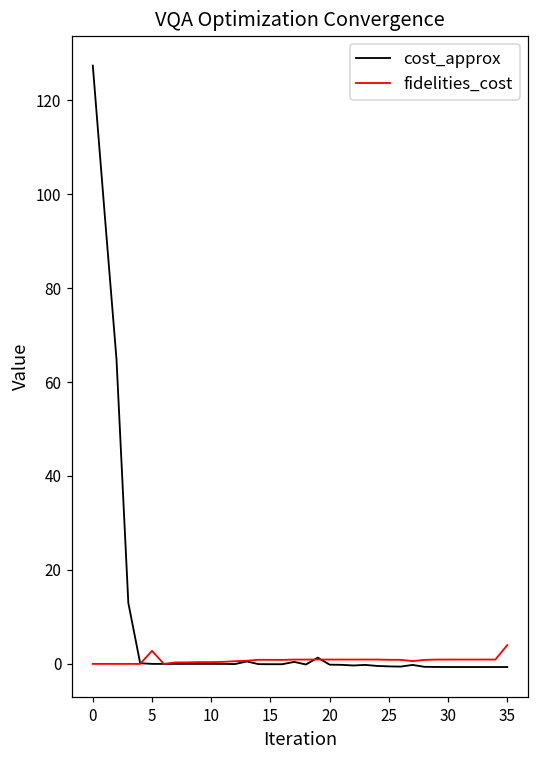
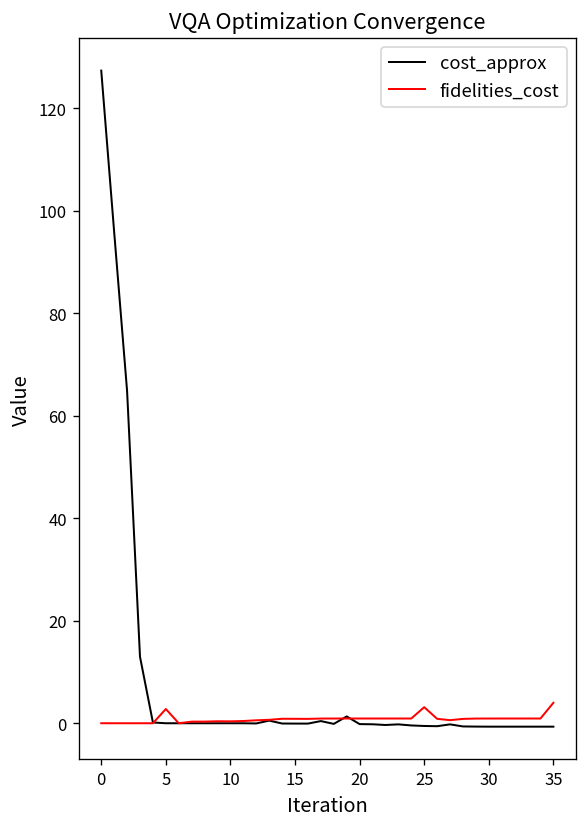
fidelities_cost, 25: 1 -> 3
